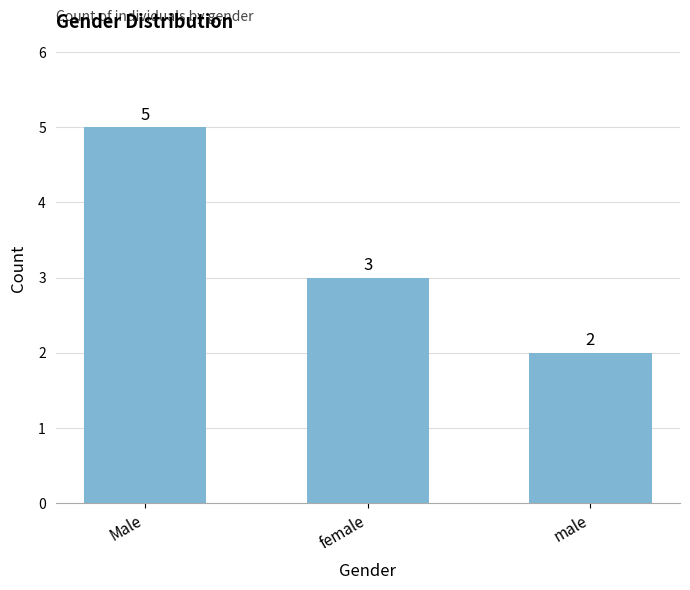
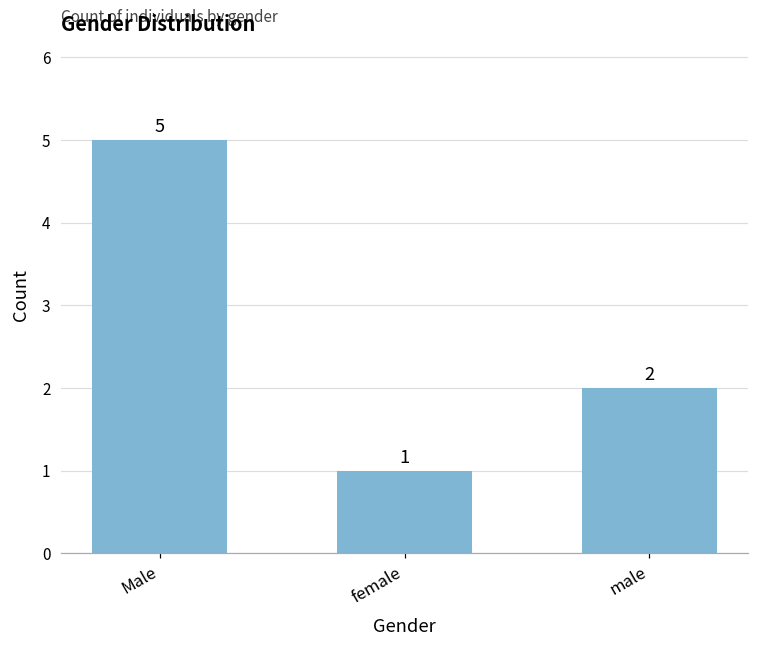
female: 3 -> 1
